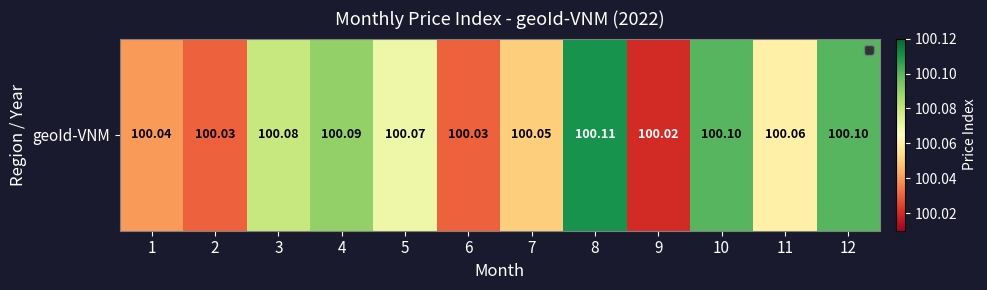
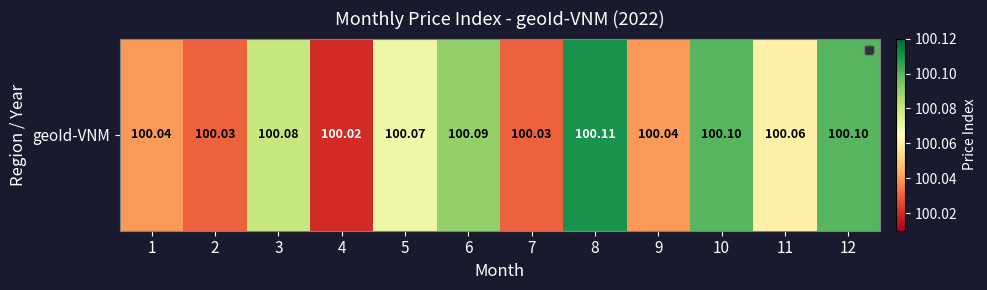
geoId-VNM, 4: 100.09 -> 100.02
geoId-VNM, 6: 100.03 -> 100.09
geoId-VNM, 7: 100.05 -> 100.03
geoId-VNM, 9: 100.02 -> 100.04
